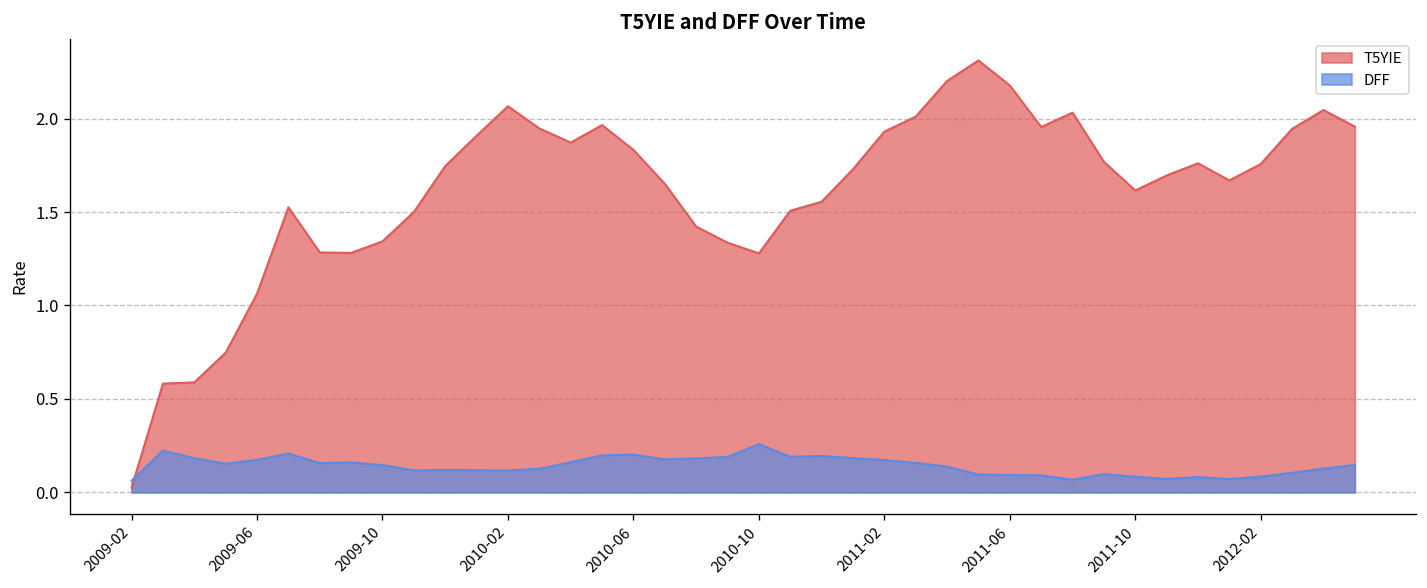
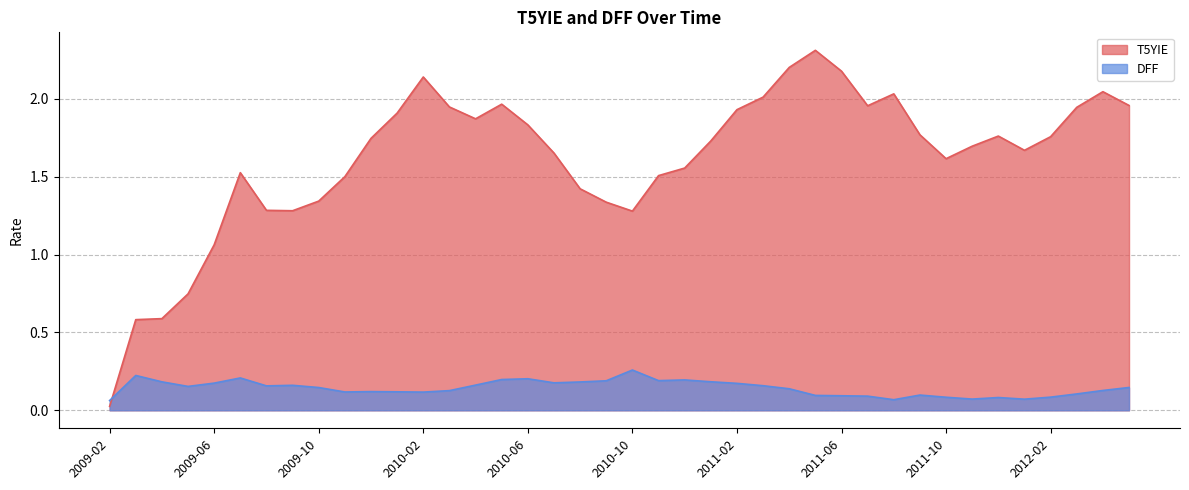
T5YIE, 2010-02: 2.07 -> 2.14
